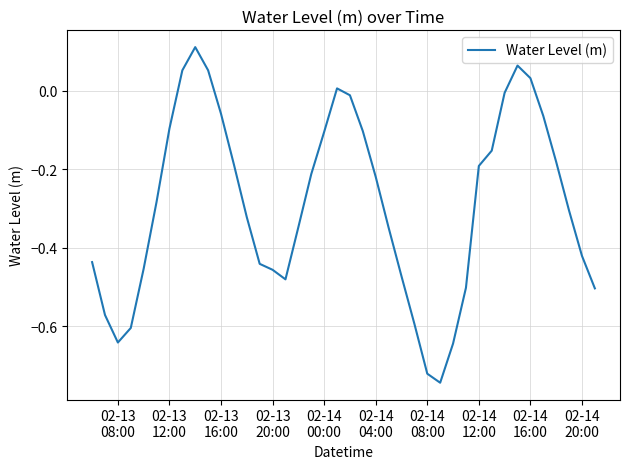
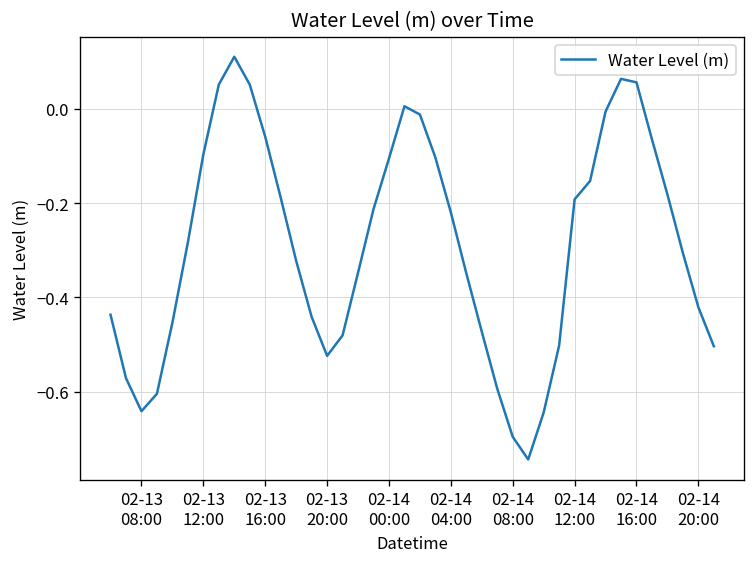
02-13 20:00: -0.46 -> -0.52
02-14 08:00: -0.72 -> -0.70
02-14 16:00: 0.03 -> 0.06
